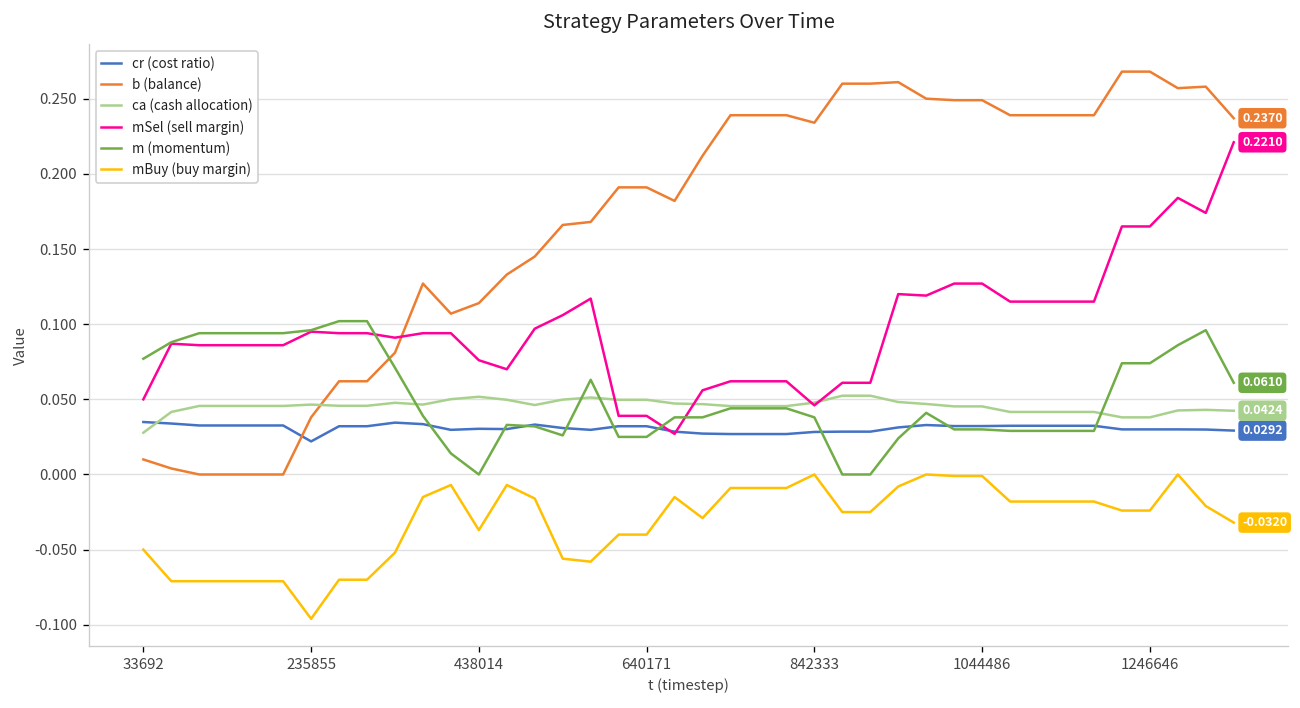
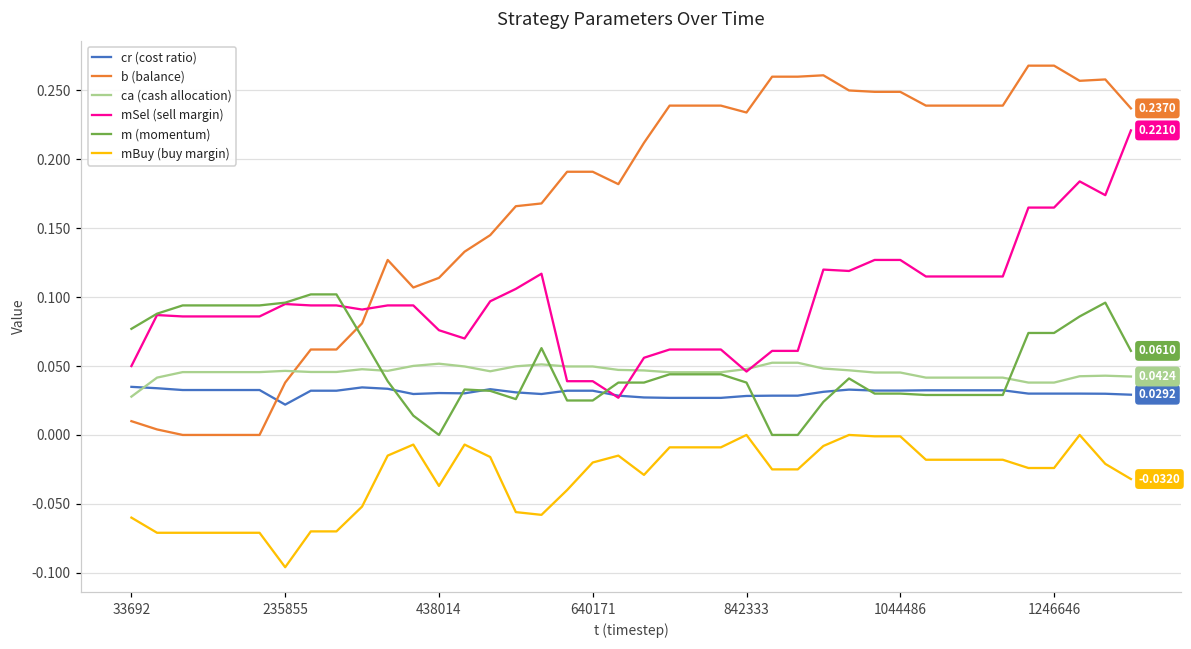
mBuy (buy margin), 33692: -0.05 -> -0.06
mBuy (buy margin), 640171: -0.04 -> -0.02
